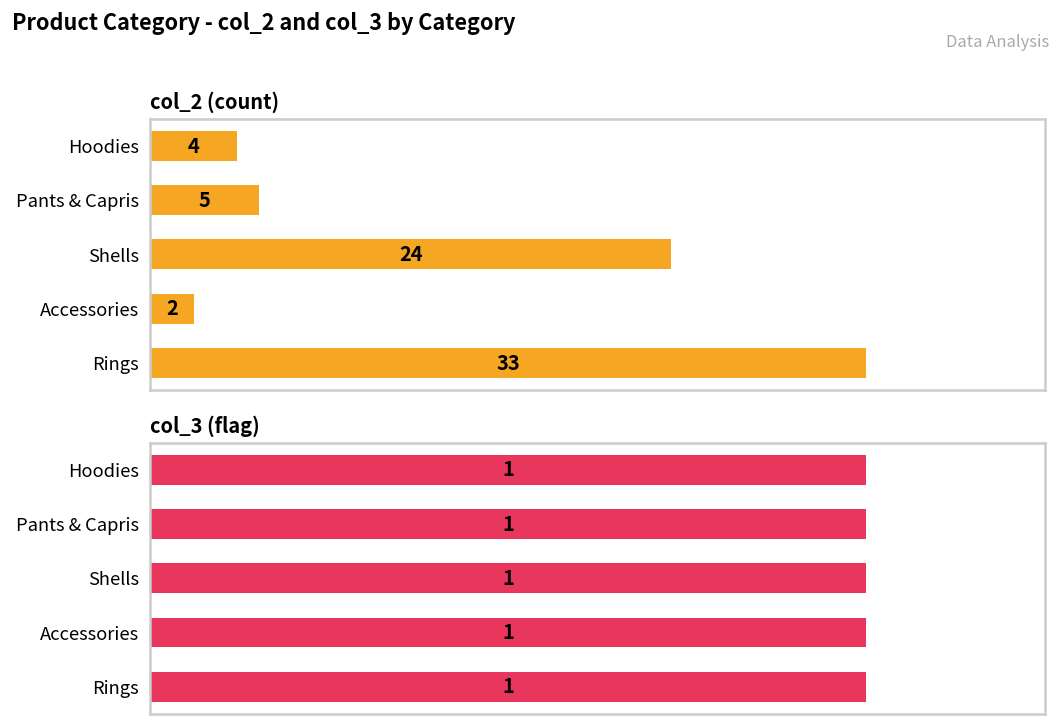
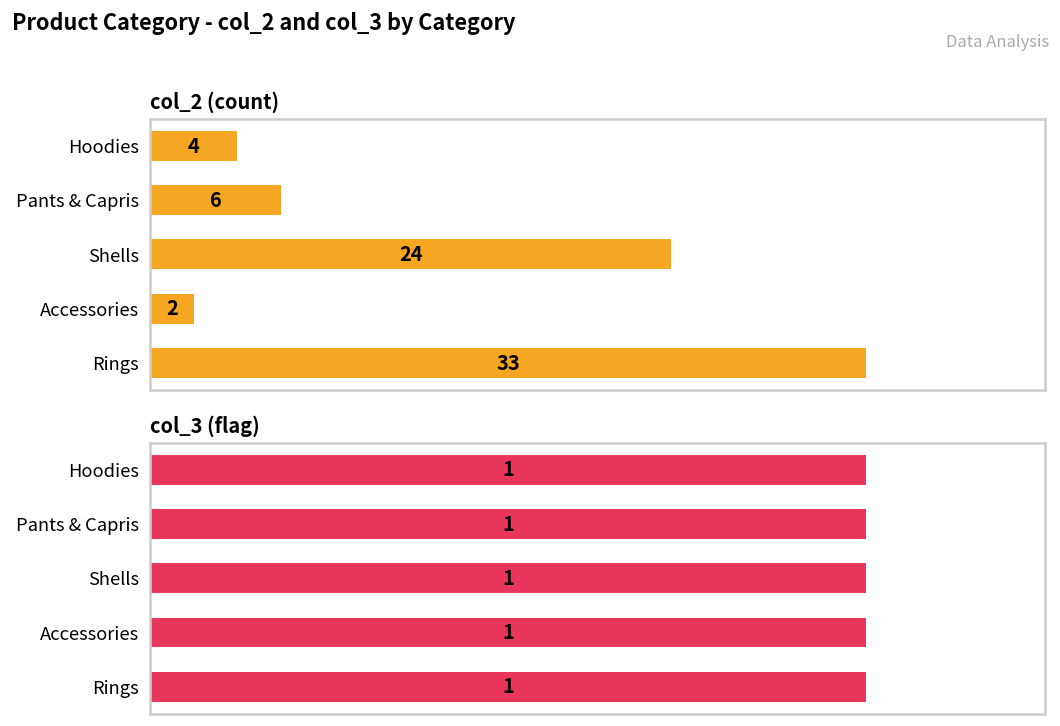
col_2 (count), Pants & Capris: 5 -> 6
